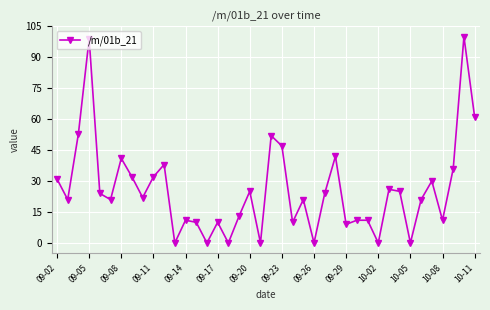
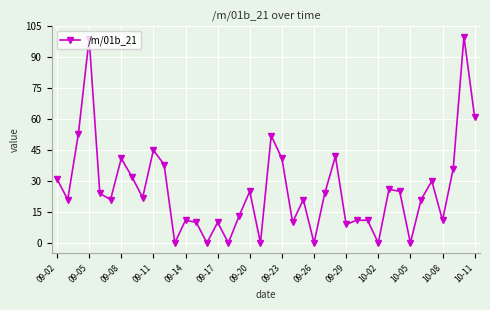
09-11: 32 -> 45
09-23: 47 -> 41
